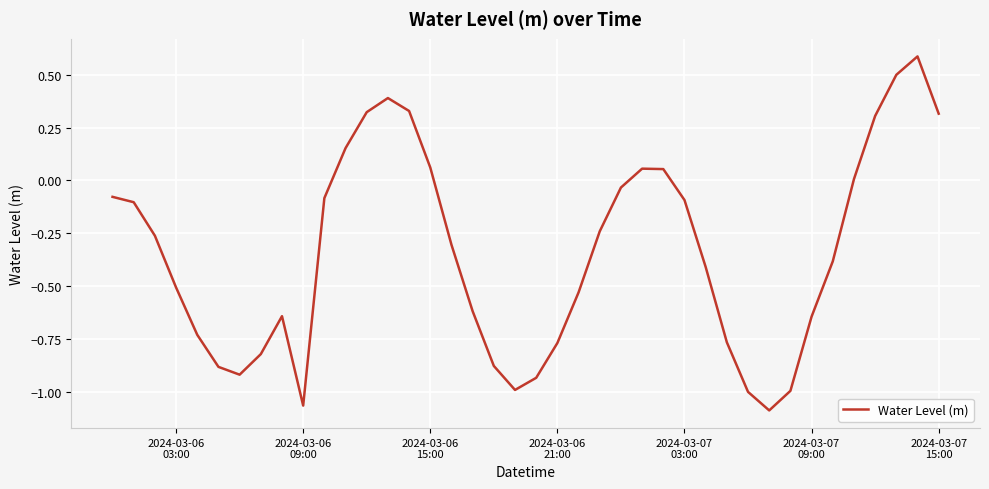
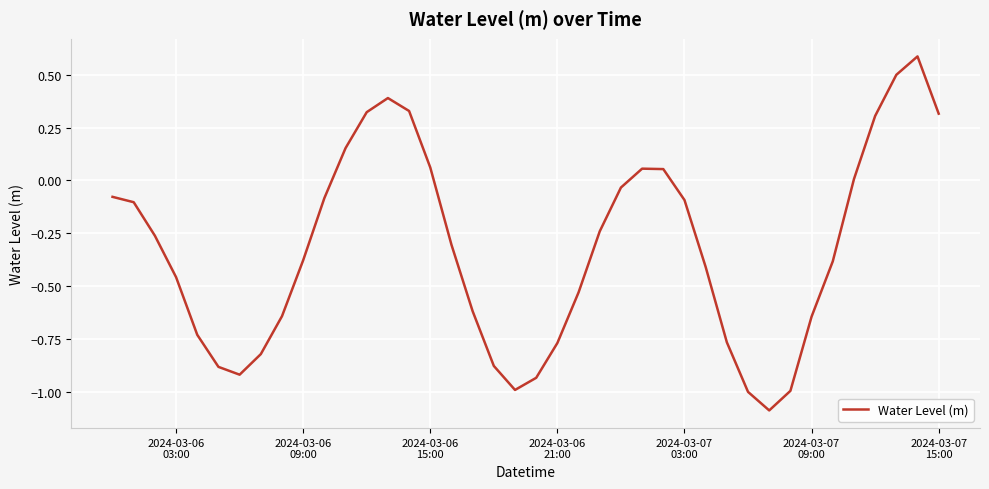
2024-03-06 03:00: -0.51 -> -0.46
2024-03-06 09:00: -1.06 -> -0.38
